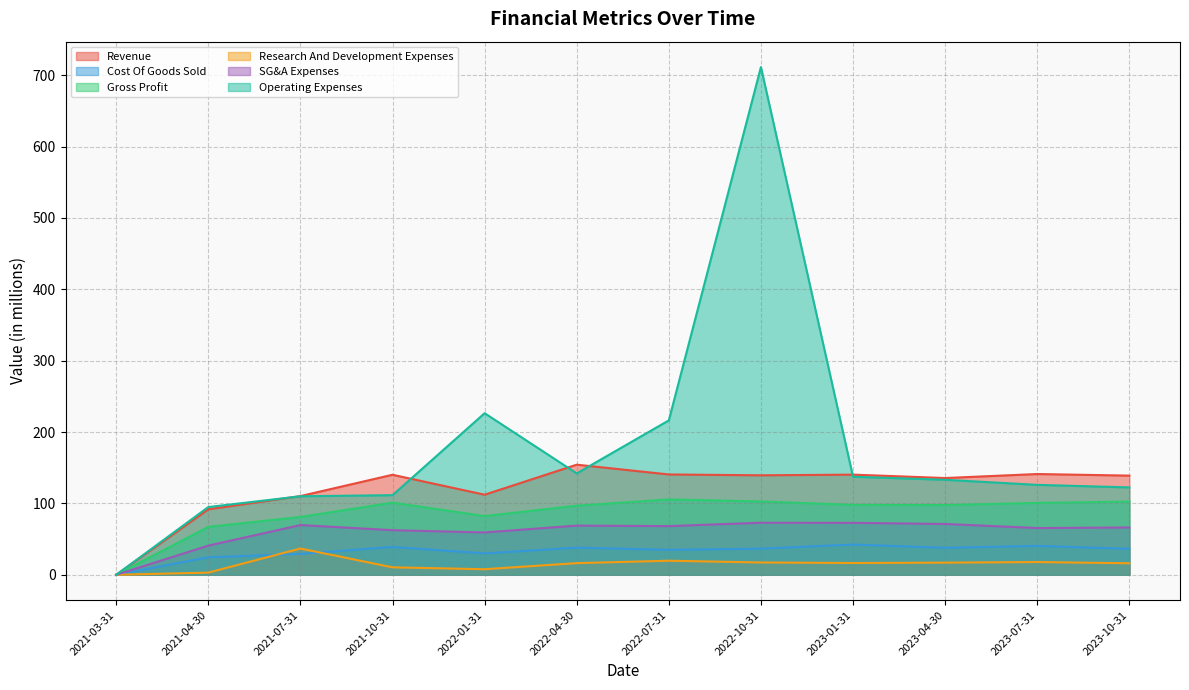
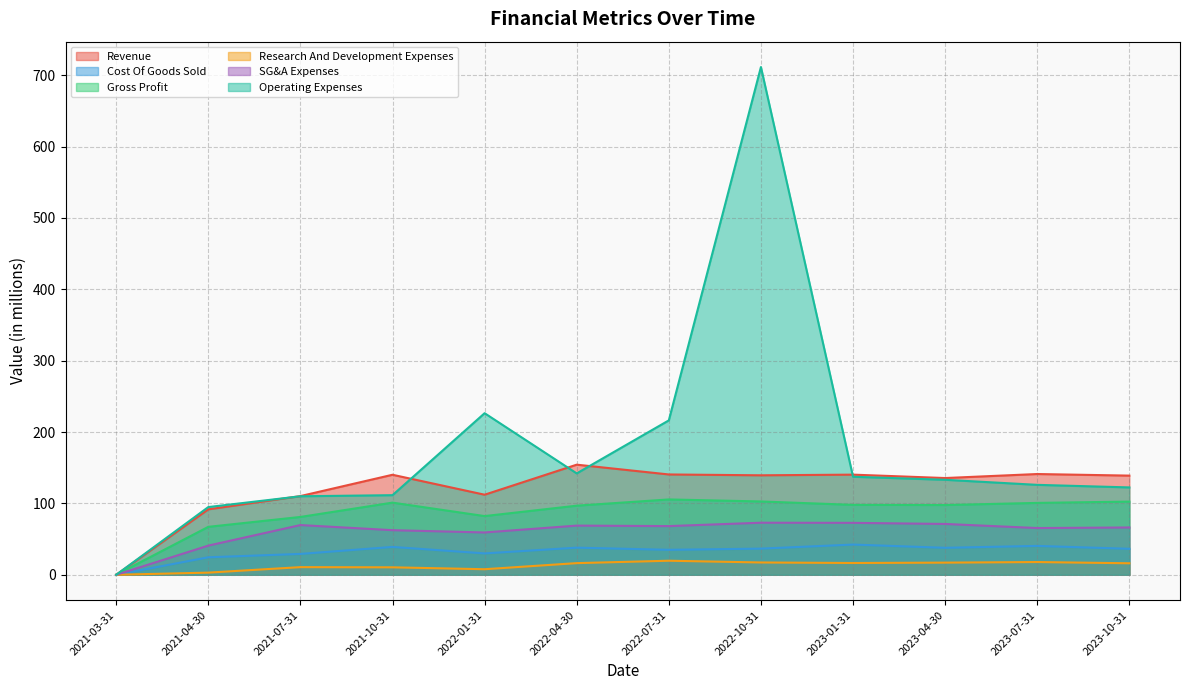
Research And Development Expenses, 2021-07-31: 40 -> 10
